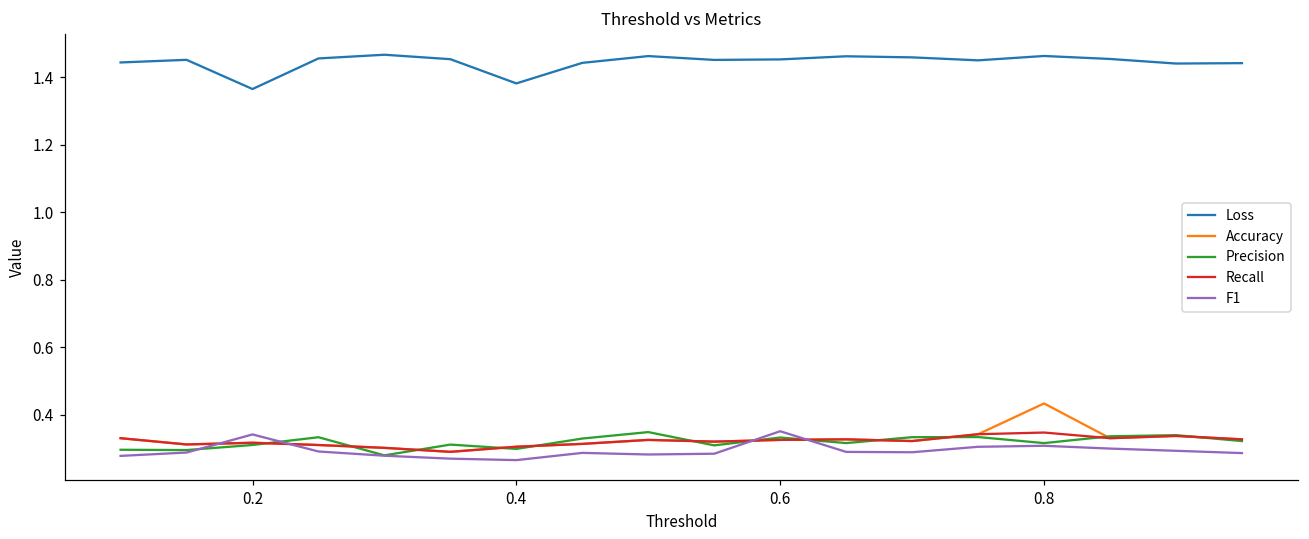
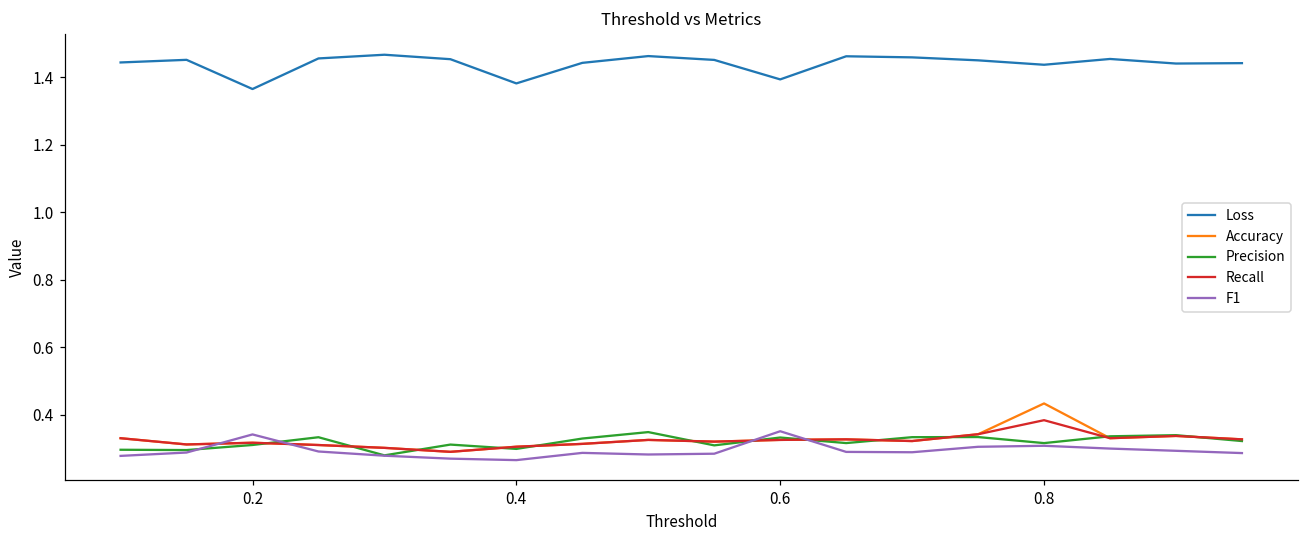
Loss, 0.6: 1.45 -> 1.39
Loss, 0.8: 1.46 -> 1.44
Recall, 0.8: 0.35 -> 0.38
